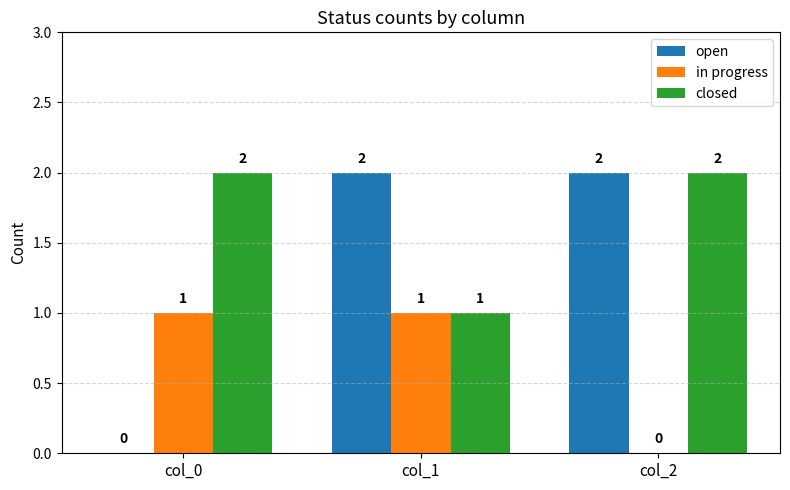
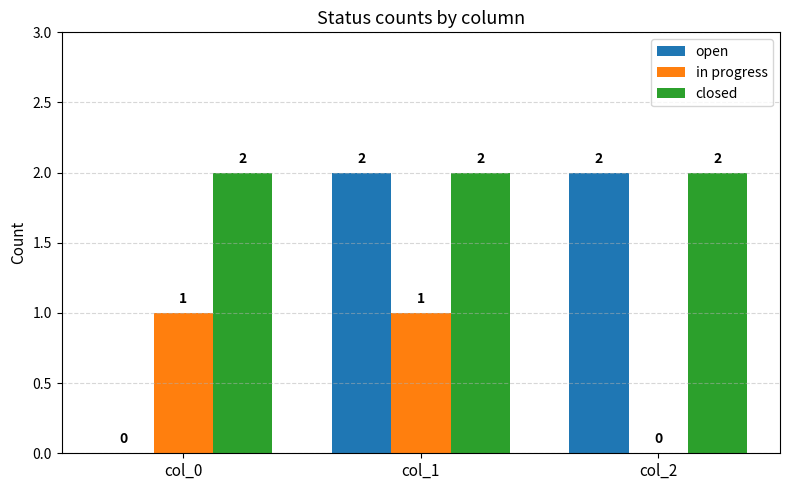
closed, col_1: 1 -> 2
